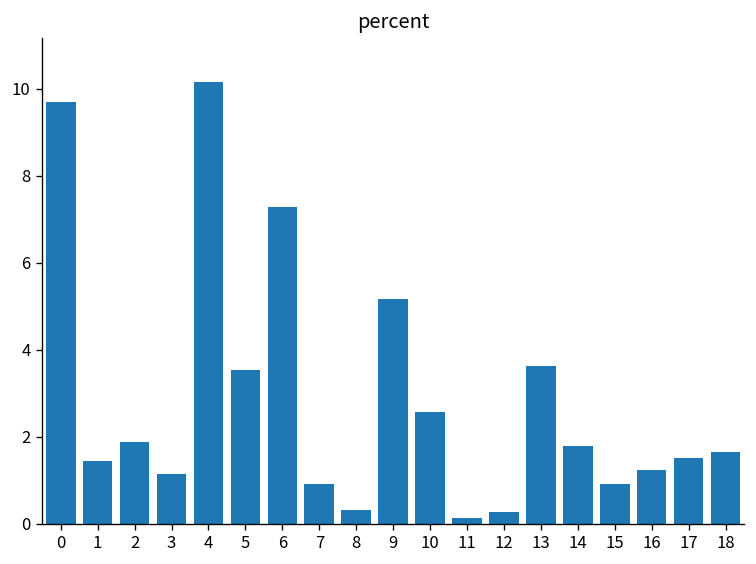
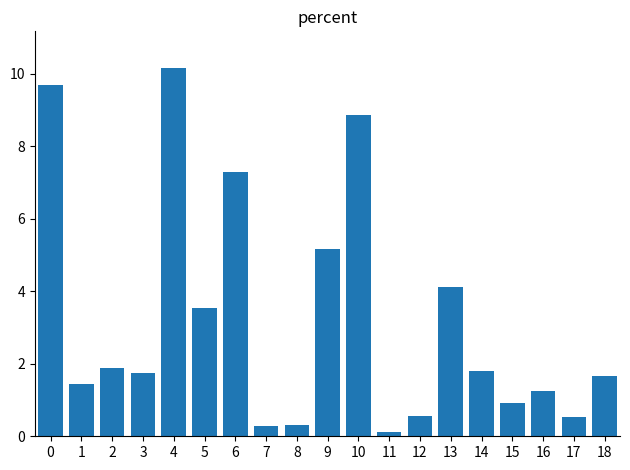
3: 1.1 -> 1.7
7: 0.9 -> 0.3
10: 2.6 -> 8.9
12: 0.3 -> 0.6
13: 3.6 -> 4.1
17: 1.5 -> 0.5
